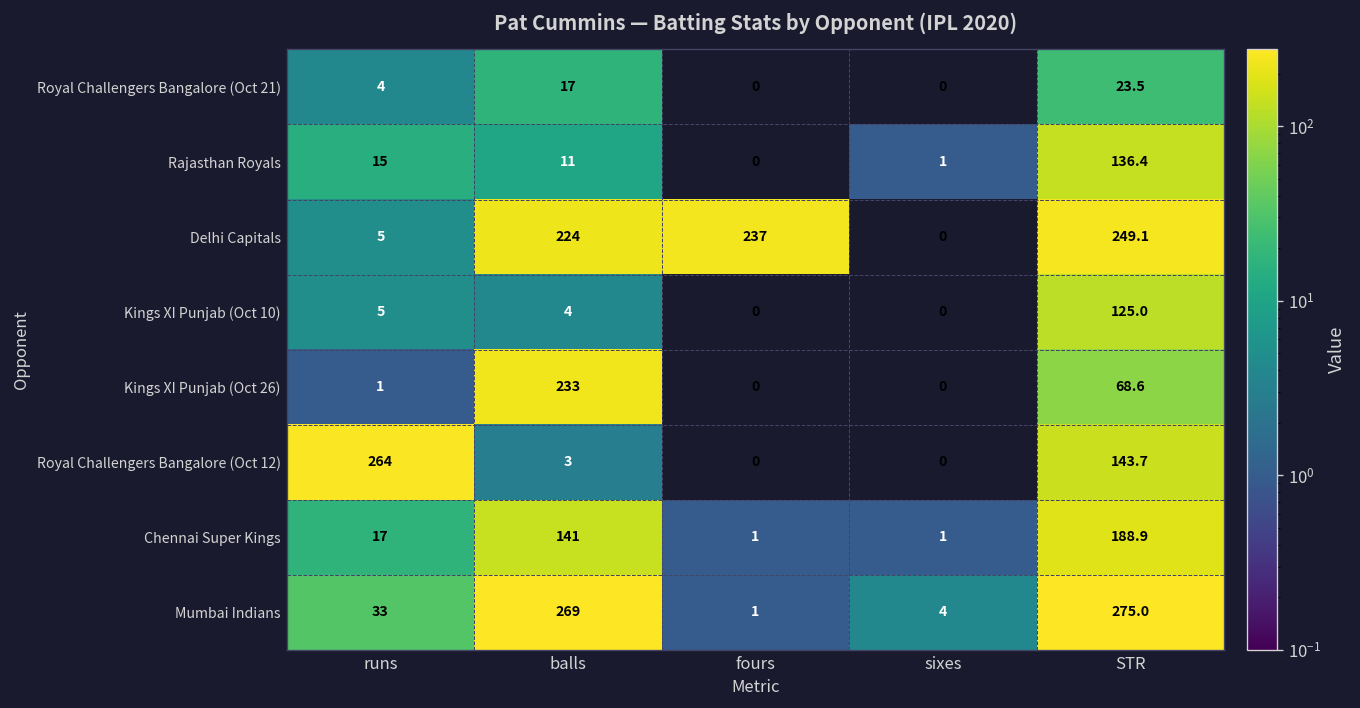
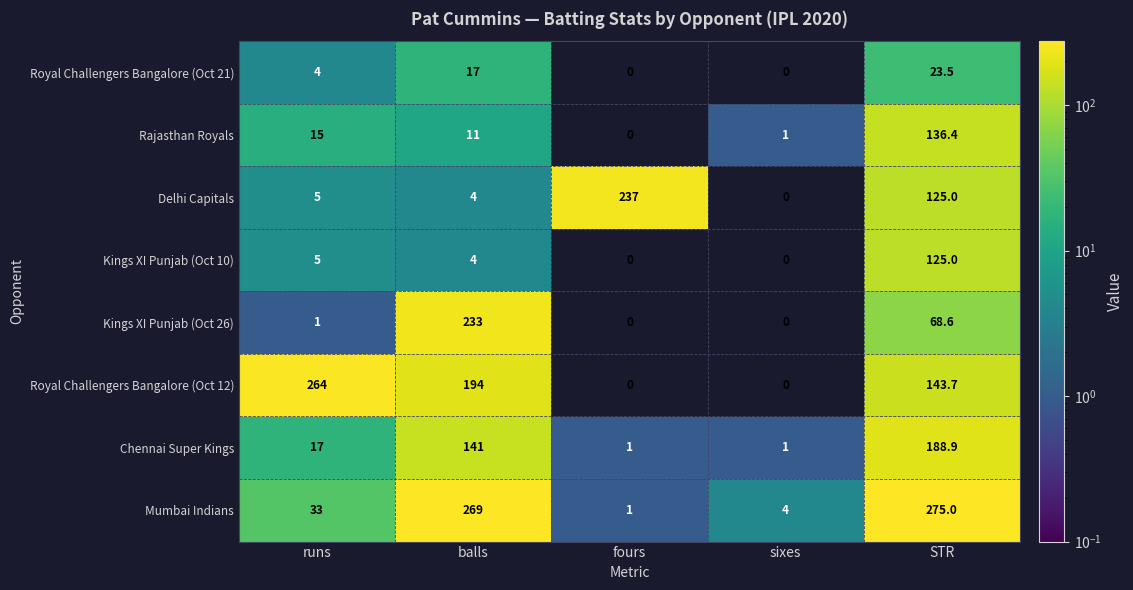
Delhi Capitals, balls: 224 -> 4
Delhi Capitals, STR: 249.1 -> 125.0
Royal Challengers Bangalore (Oct 12), balls: 3 -> 194
